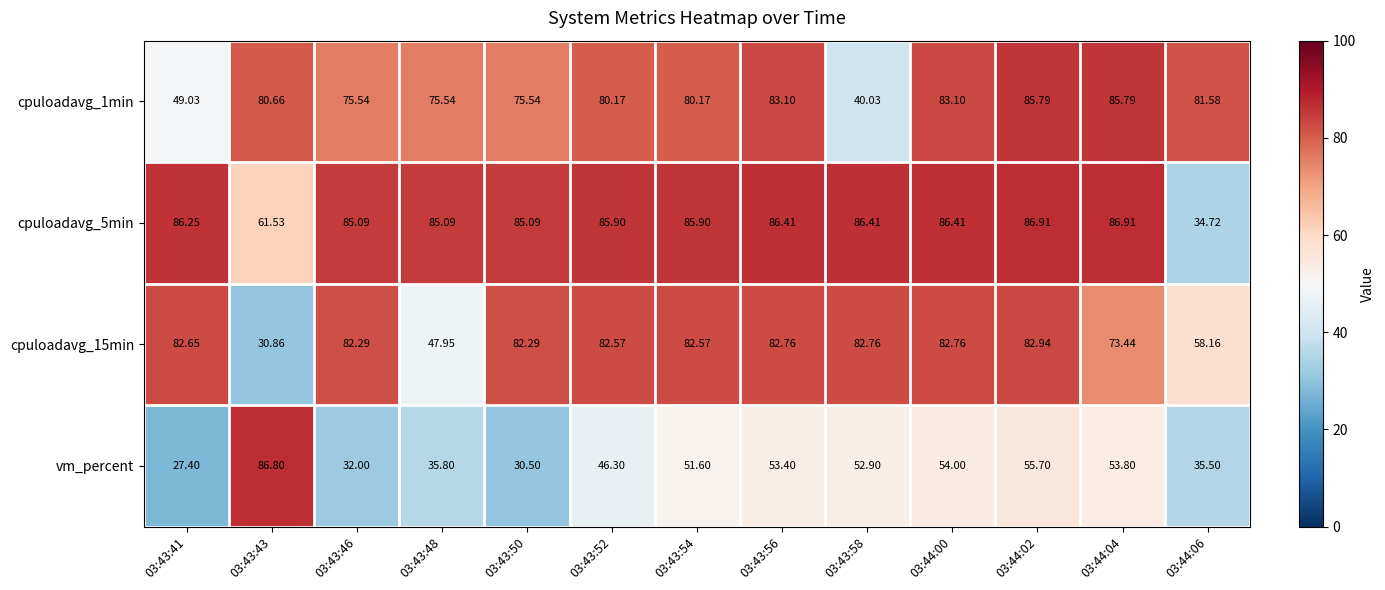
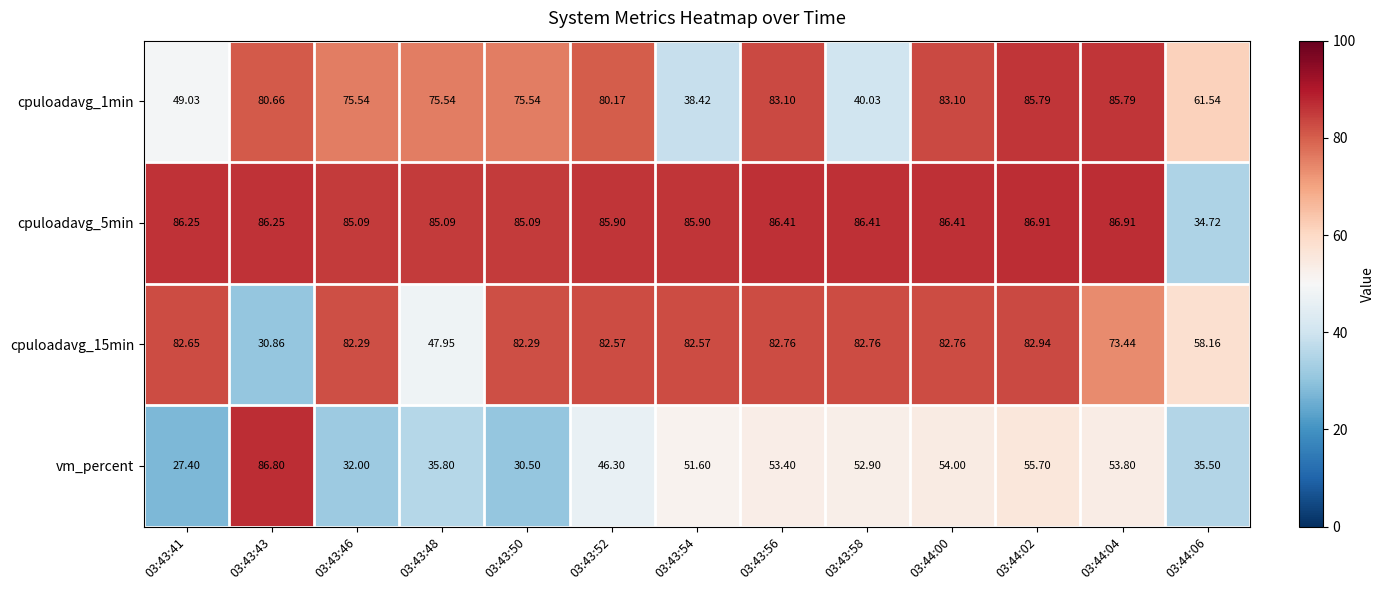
cpuloadavg_1min, 03:43:54: 80.17 -> 38.42
cpuloadavg_1min, 03:44:06: 81.58 -> 61.54
cpuloadavg_5min, 03:43:43: 61.53 -> 86.25
